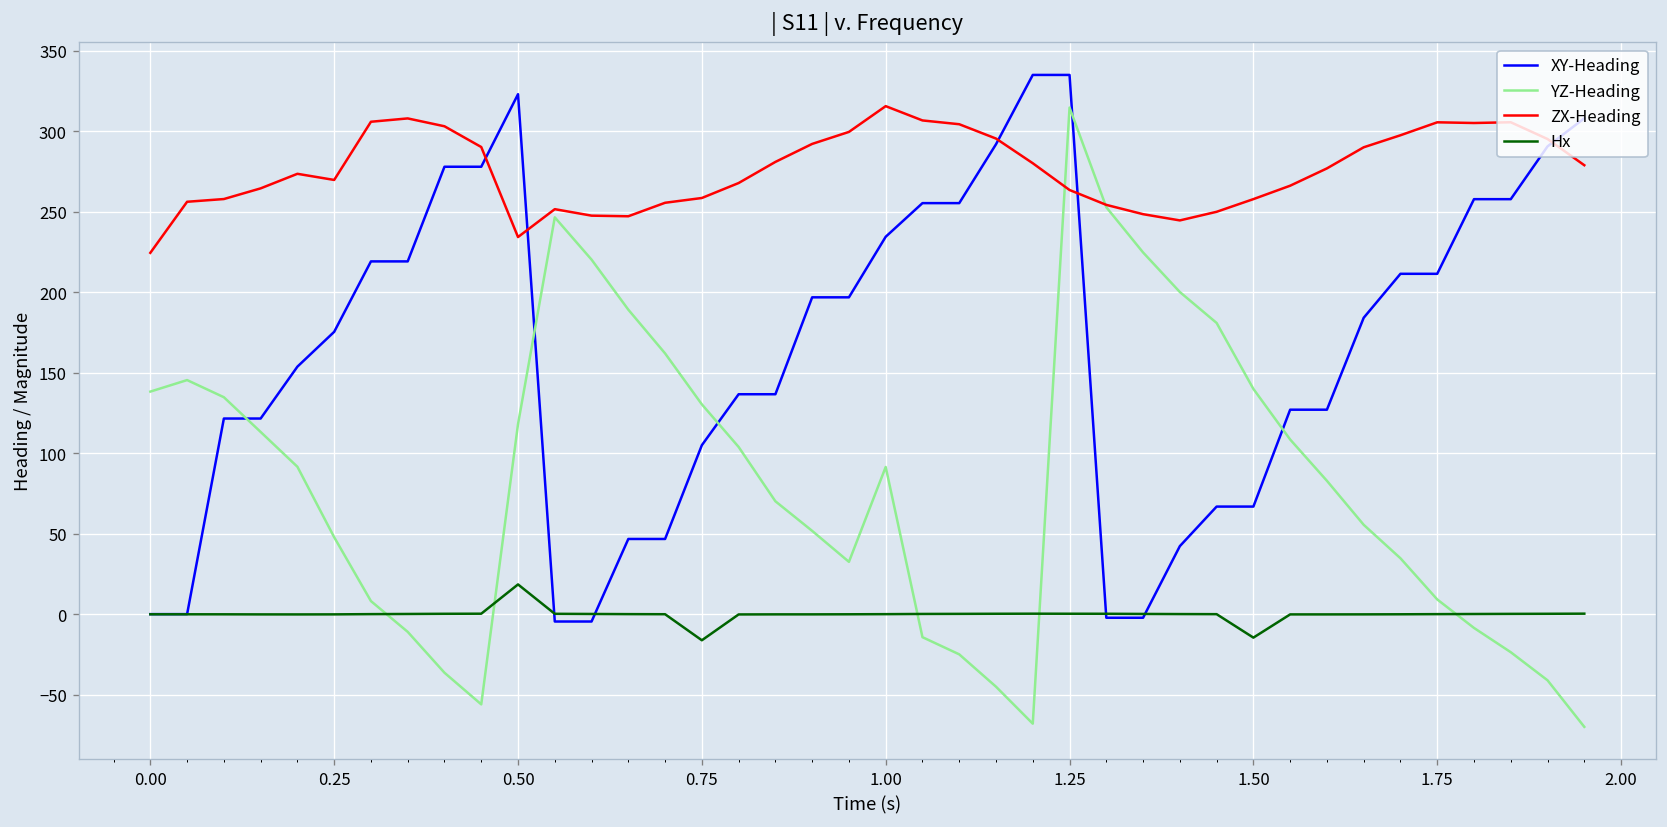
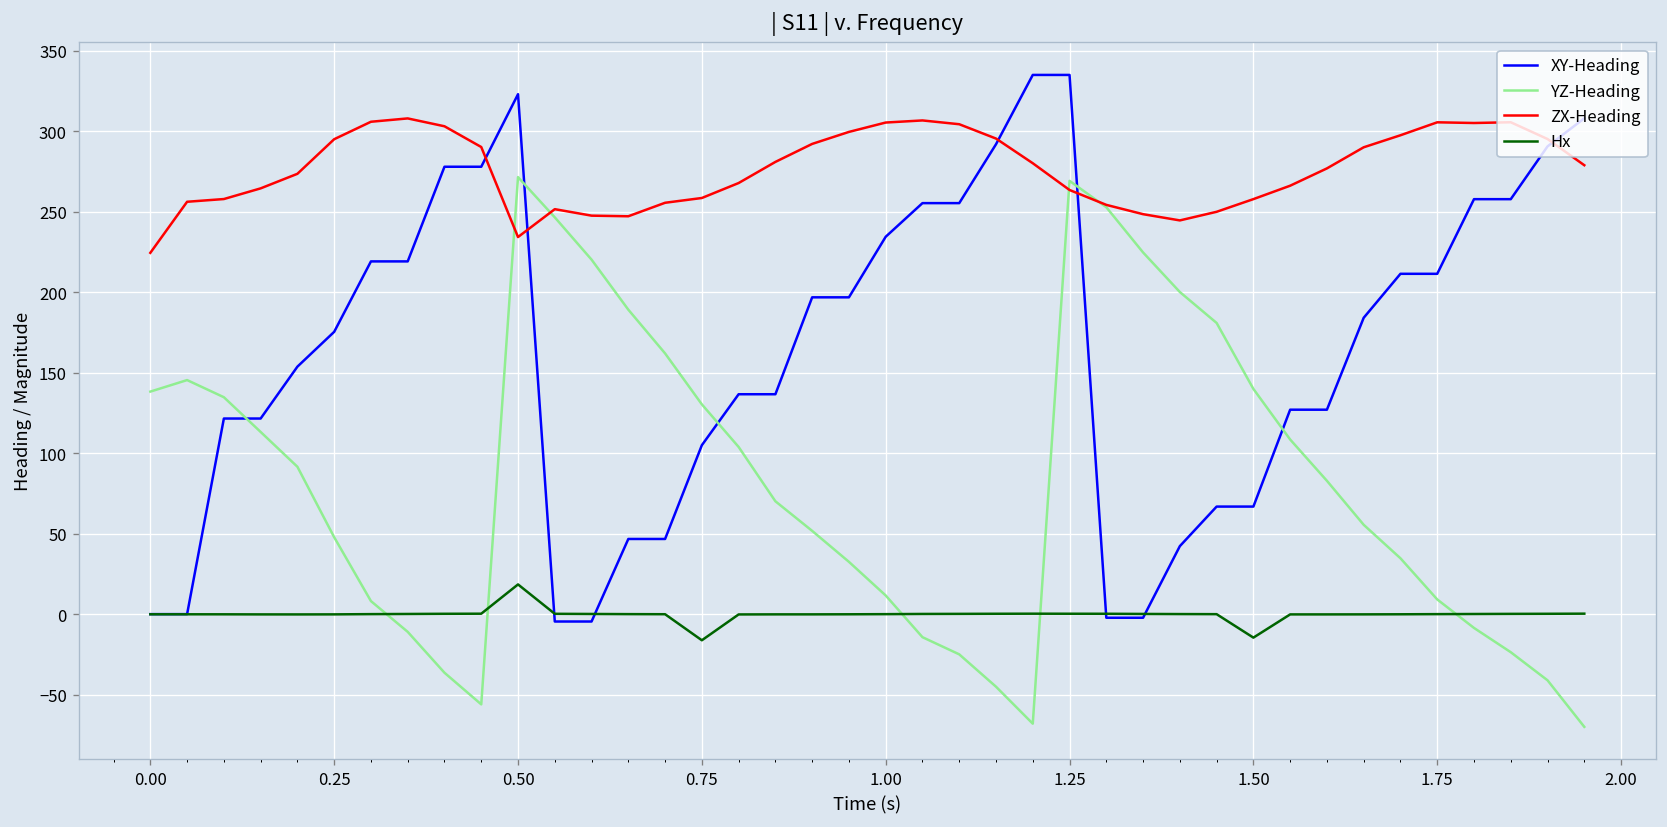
ZX-Heading, 0.25: 270 -> 295
YZ-Heading, 0.50: 118 -> 272
YZ-Heading, 1.00: 91 -> 12
ZX-Heading, 1.00: 316 -> 305
YZ-Heading, 1.25: 315 -> 269
